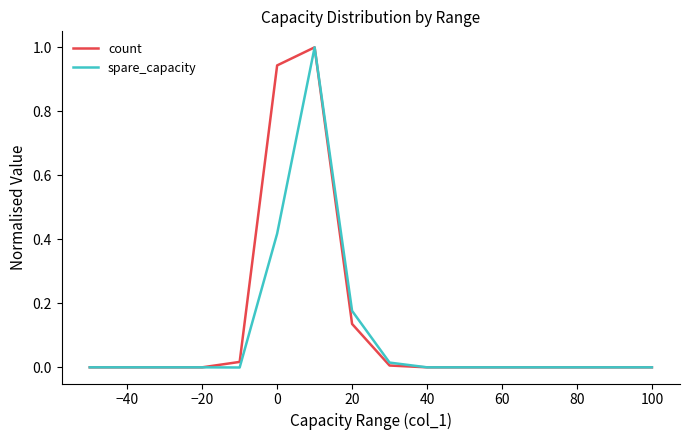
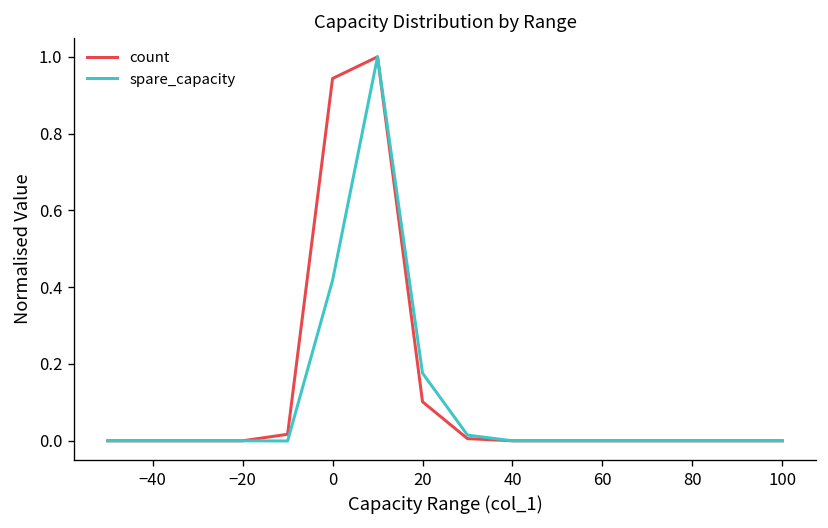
count, 20: 0.14 -> 0.10
